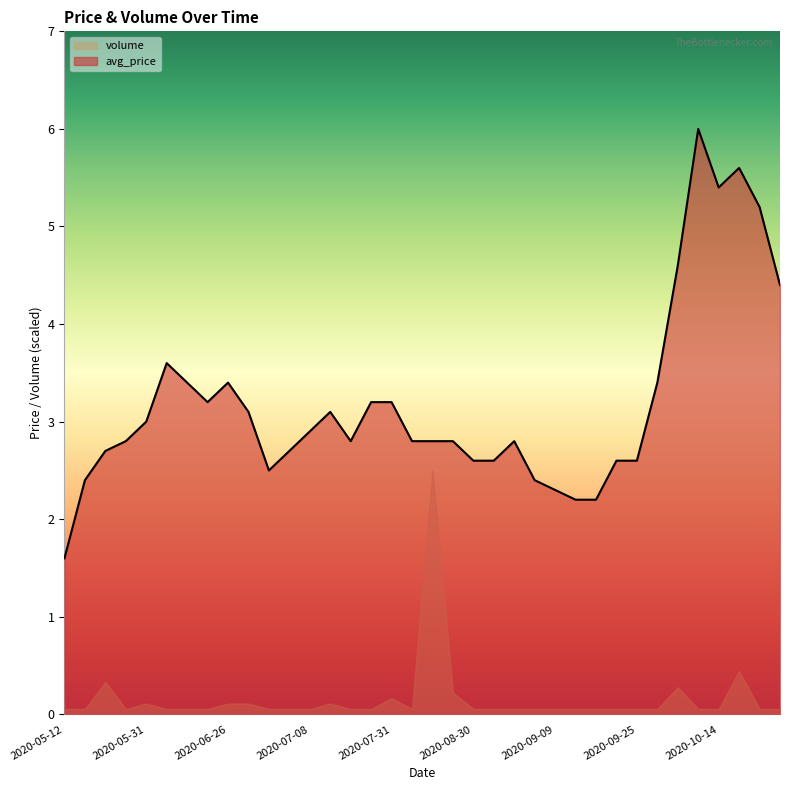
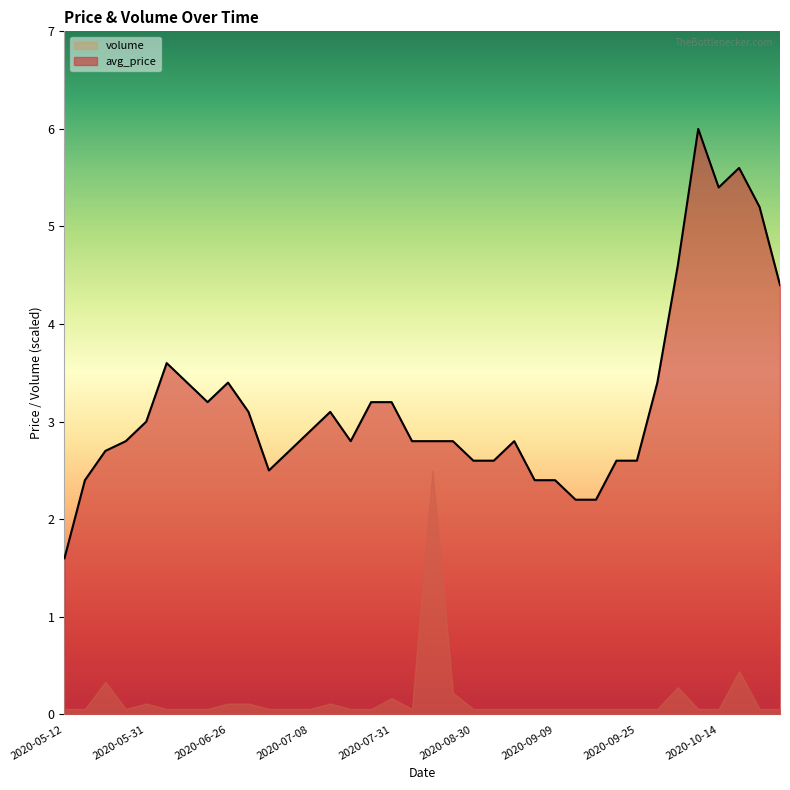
avg_price, 2020-09-09: 2.3 -> 2.4
